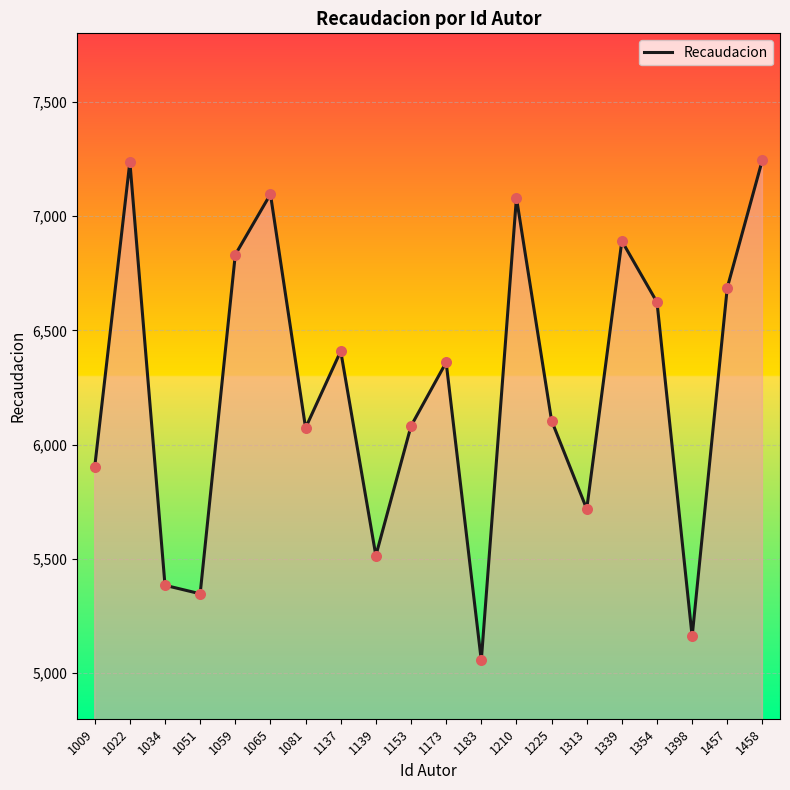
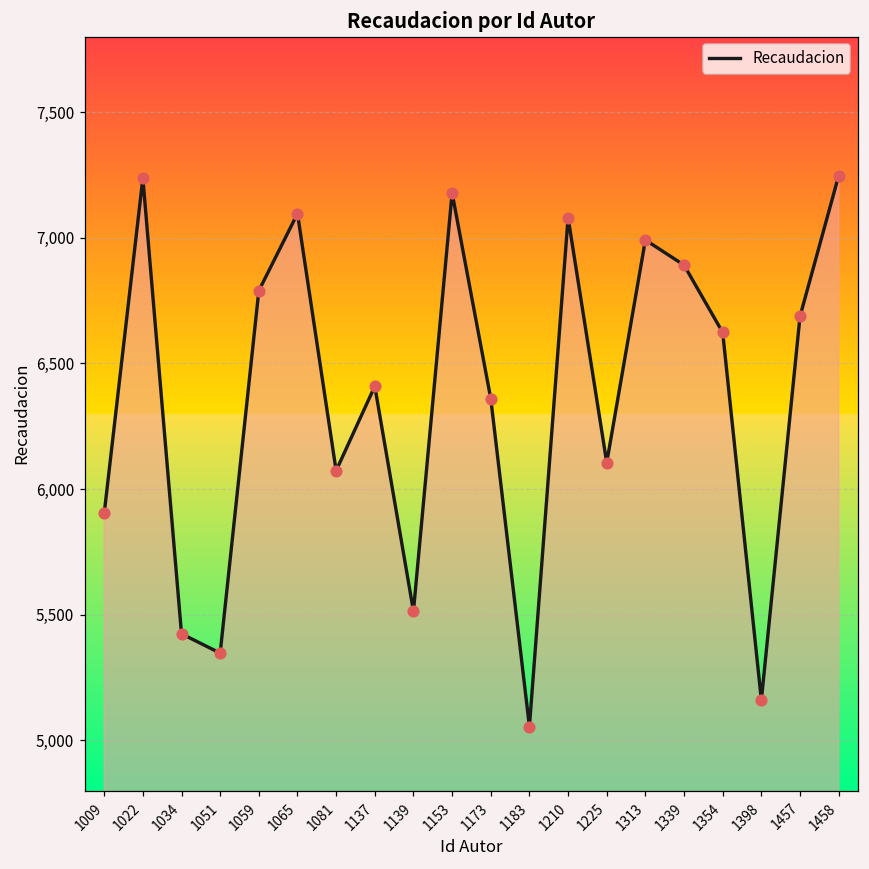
1034: 5,380 -> 5,420
1059: 6,830 -> 6,790
1153: 6,080 -> 7,180
1313: 5,720 -> 6,990
